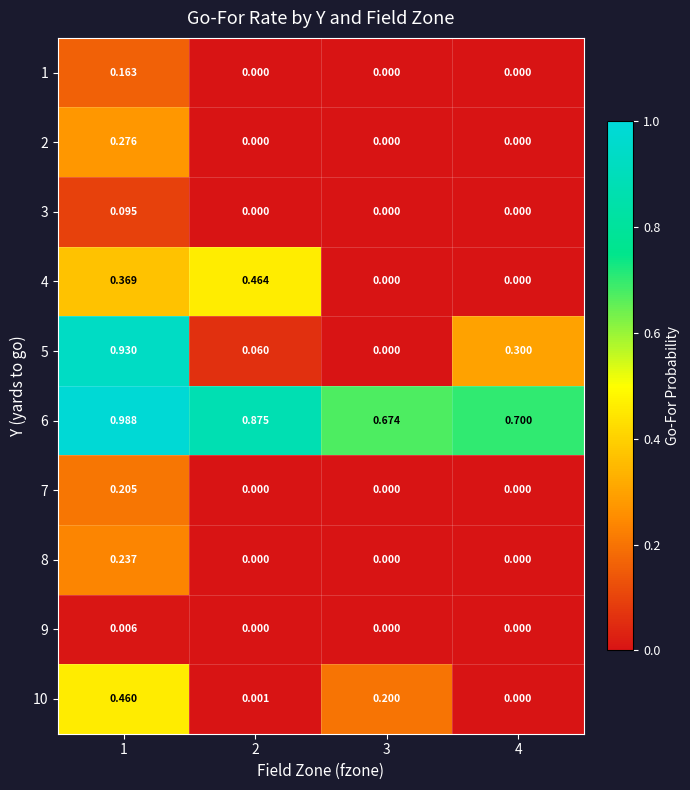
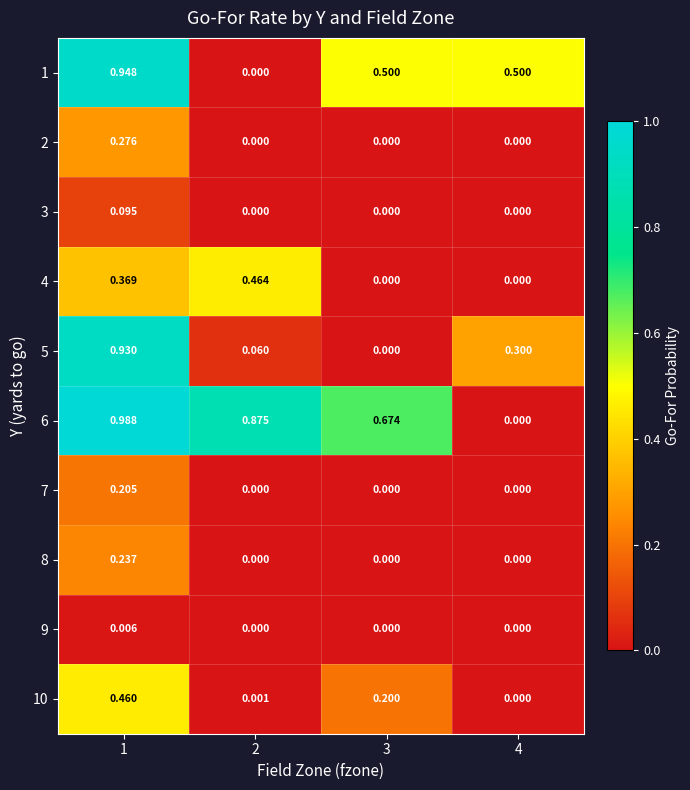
1, 1: 0.163 -> 0.948
1, 3: 0.000 -> 0.500
1, 4: 0.000 -> 0.500
6, 4: 0.700 -> 0.000
